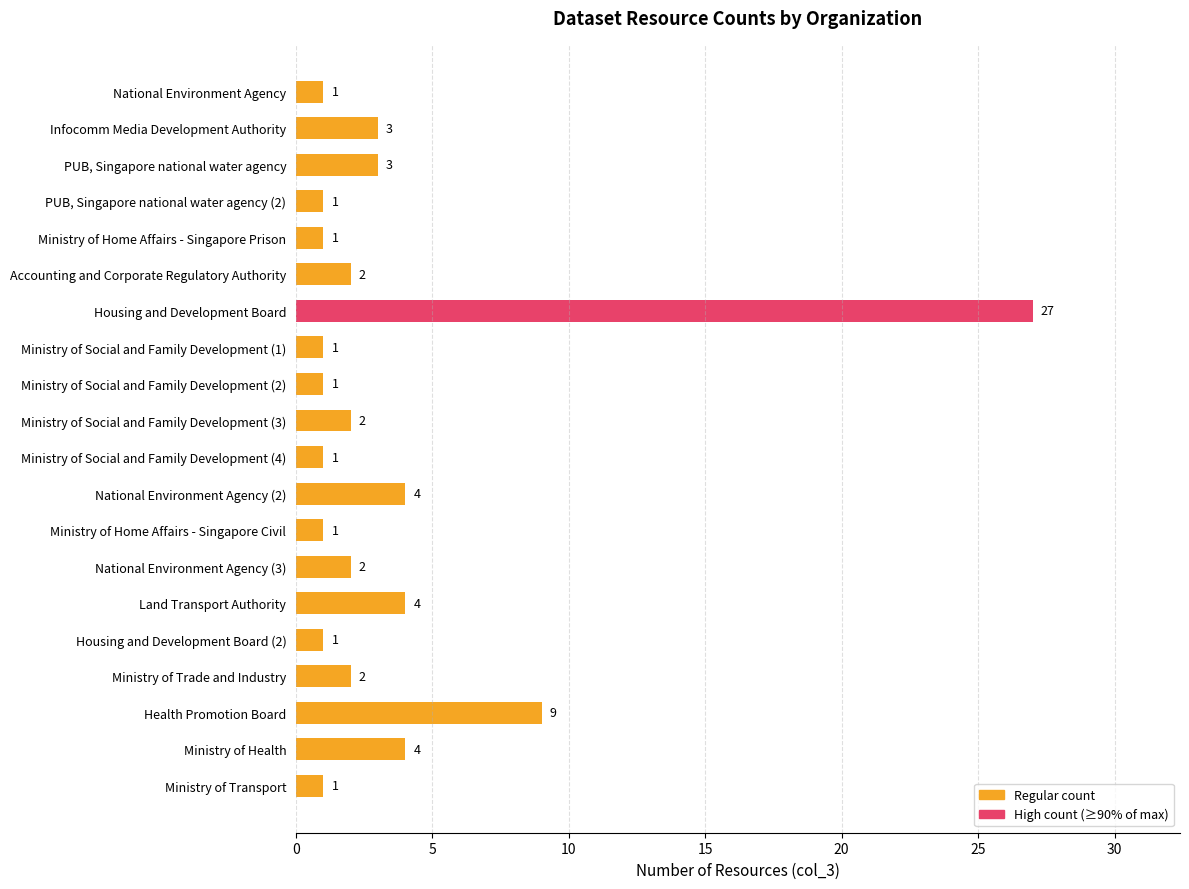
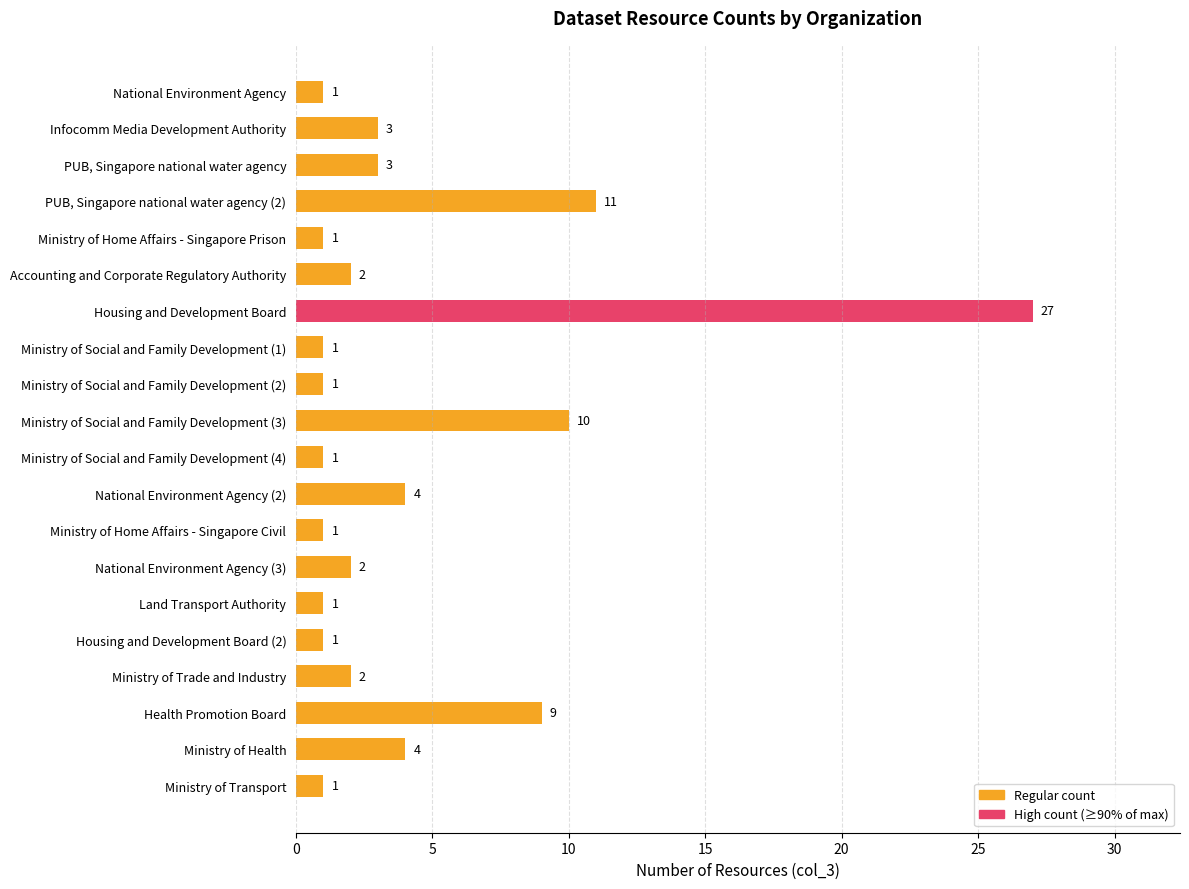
PUB, Singapore national water agency (2): 1 -> 11
Ministry of Social and Family Development (3): 2 -> 10
Land Transport Authority: 4 -> 1
